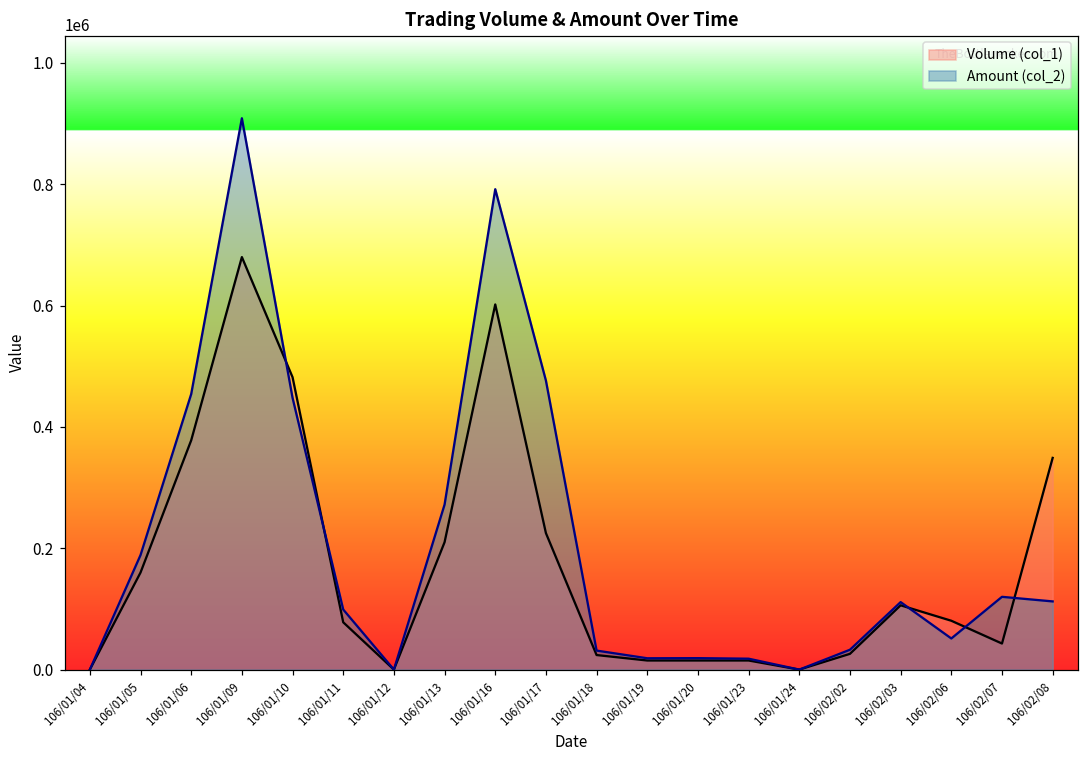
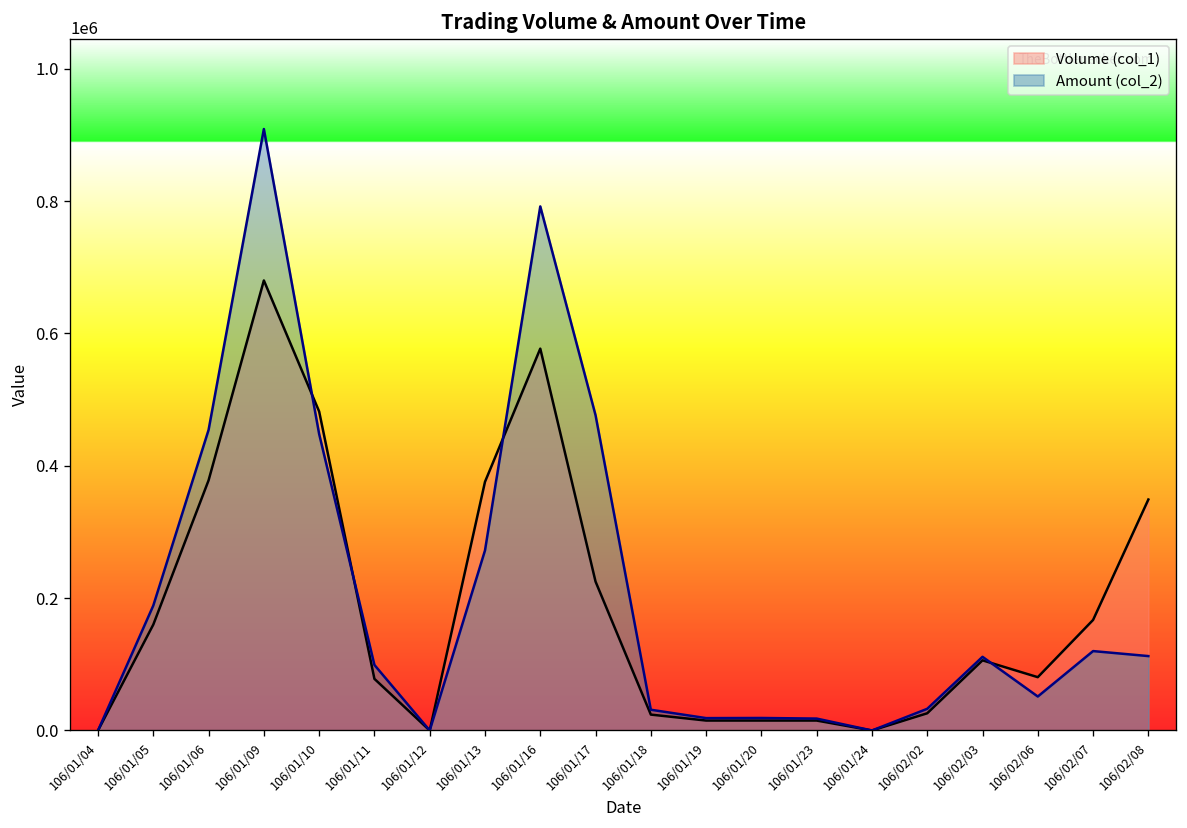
Volume (col_1), 106/01/13: 210000 -> 380000
Volume (col_1), 106/01/16: 600000 -> 580000
Volume (col_1), 106/02/07: 40000 -> 170000
